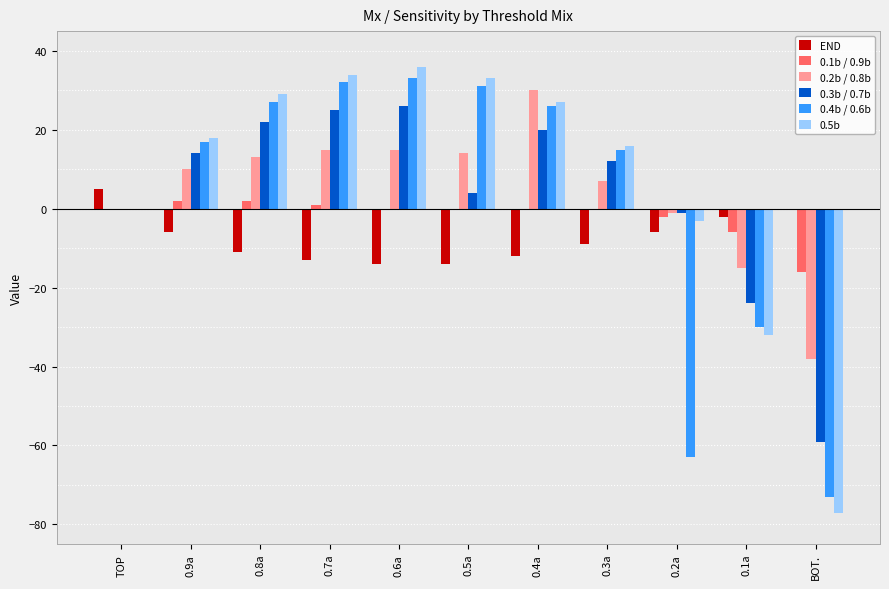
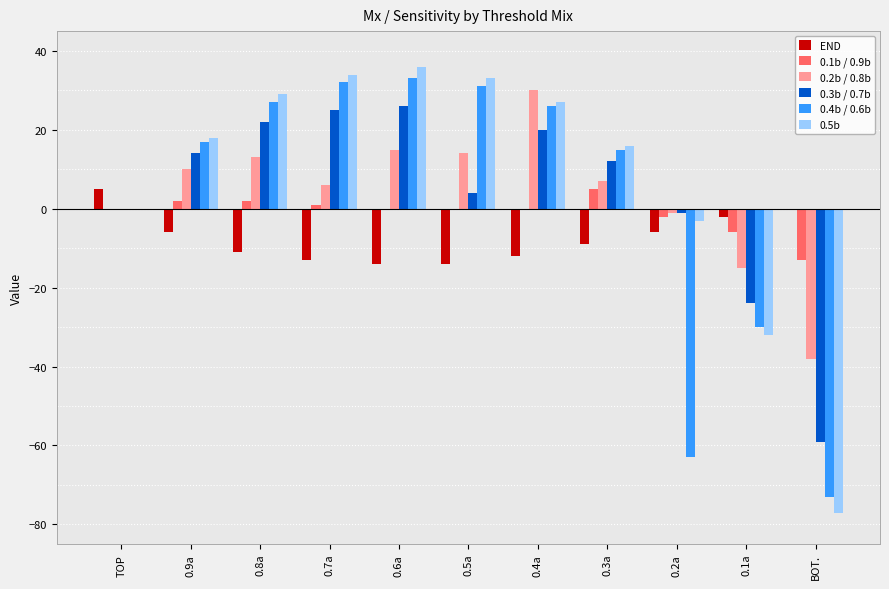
0.2b / 0.8b, 0.7a: 15 -> 6
0.1b / 0.9b, 0.3a: 0 -> 5
0.1b / 0.9b, BOT.: -16 -> -13
